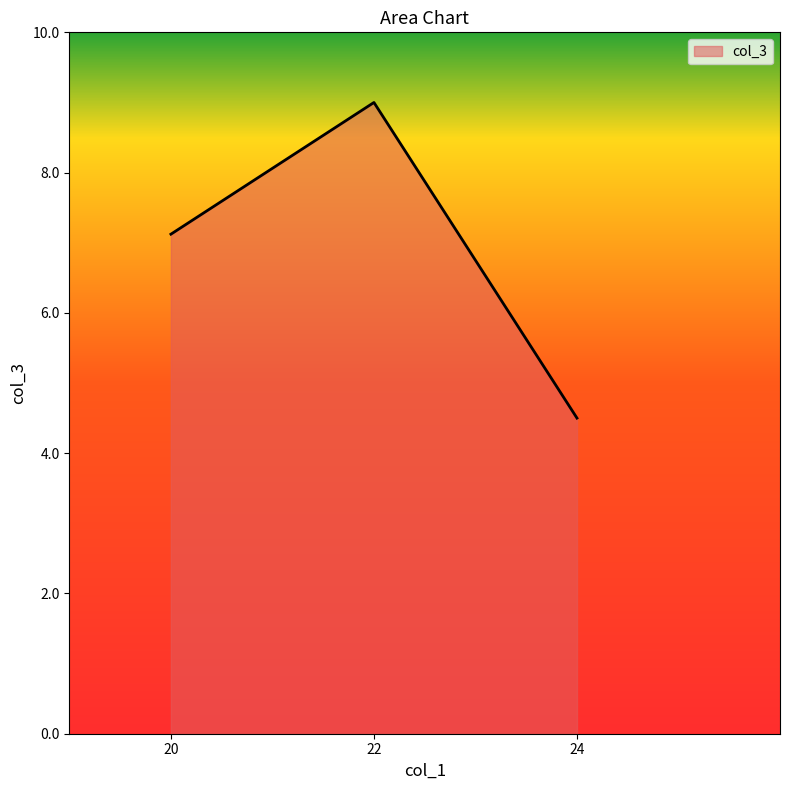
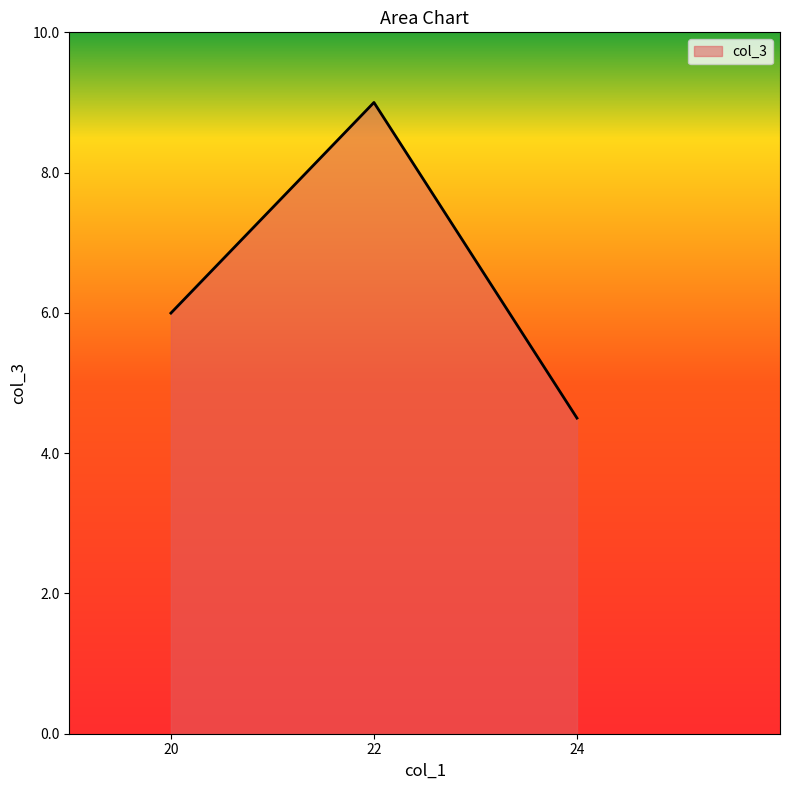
20: 7.1 -> 6.0
